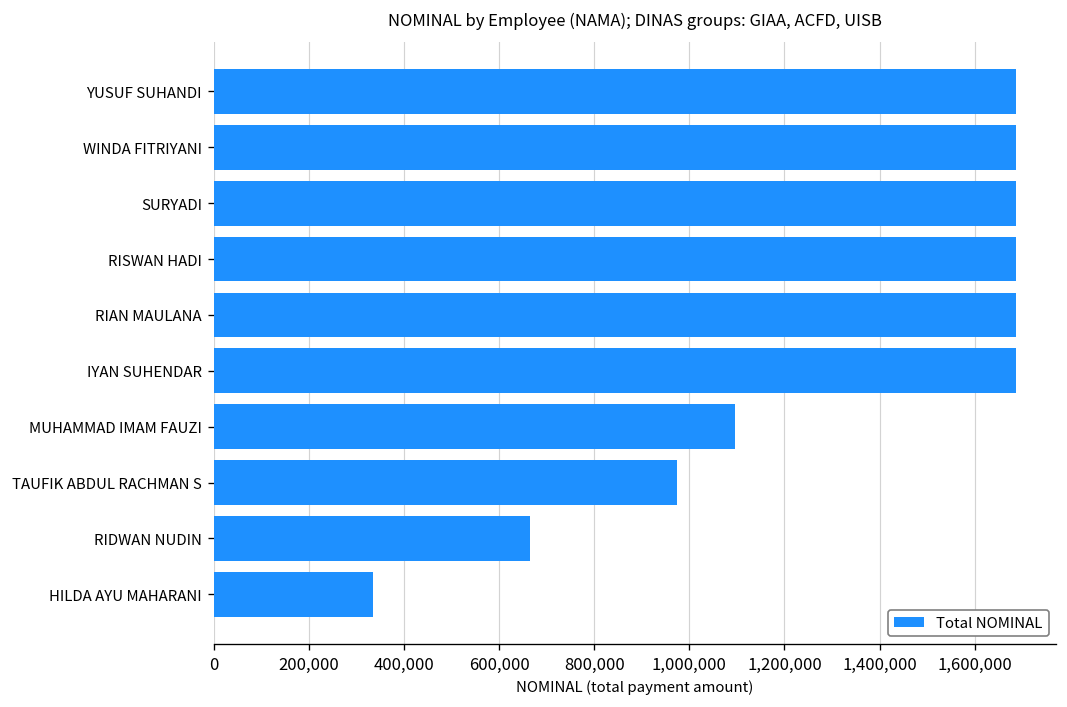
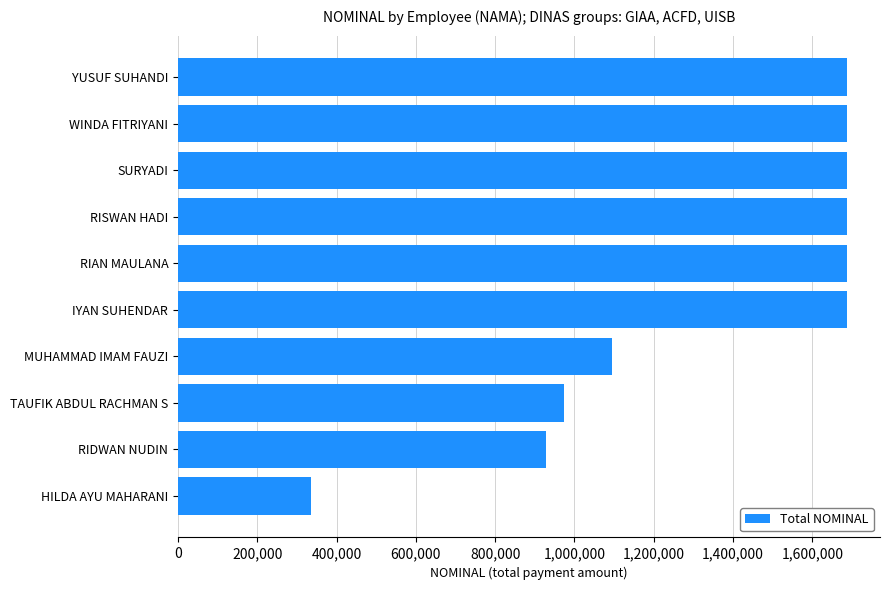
RIDWAN NUDIN: 660,000 -> 930,000
